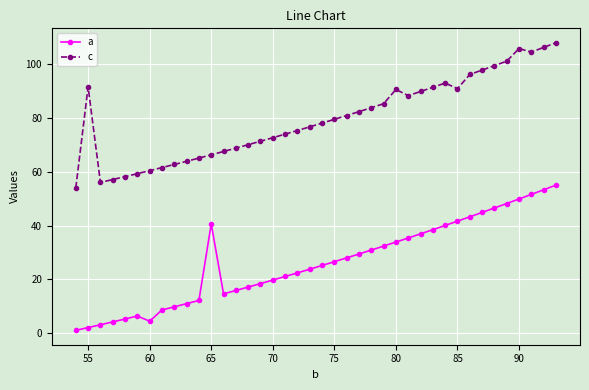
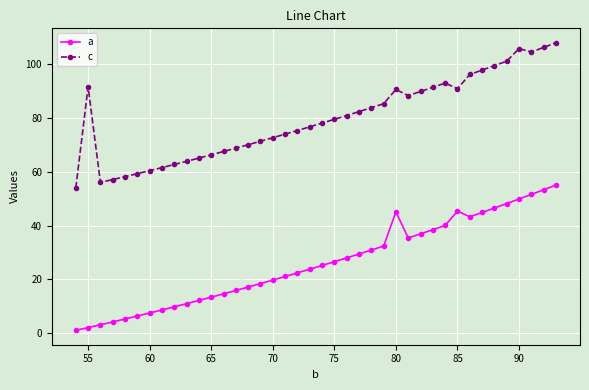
a, 60: 4 -> 7
a, 65: 41 -> 13
a, 80: 34 -> 45
a, 85: 42 -> 45
